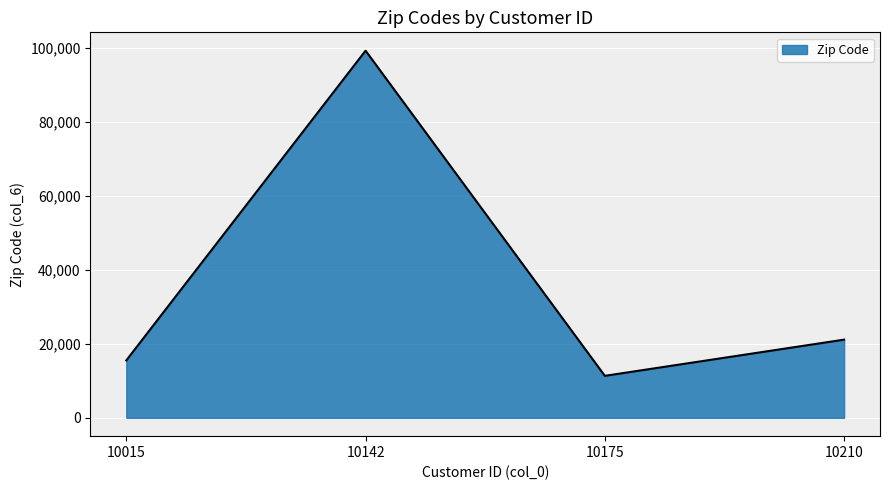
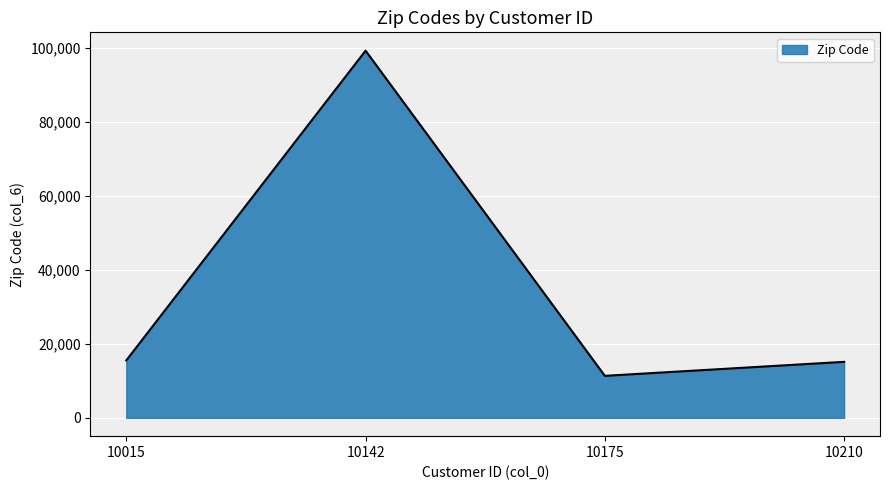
10210: 21,000 -> 15,000
